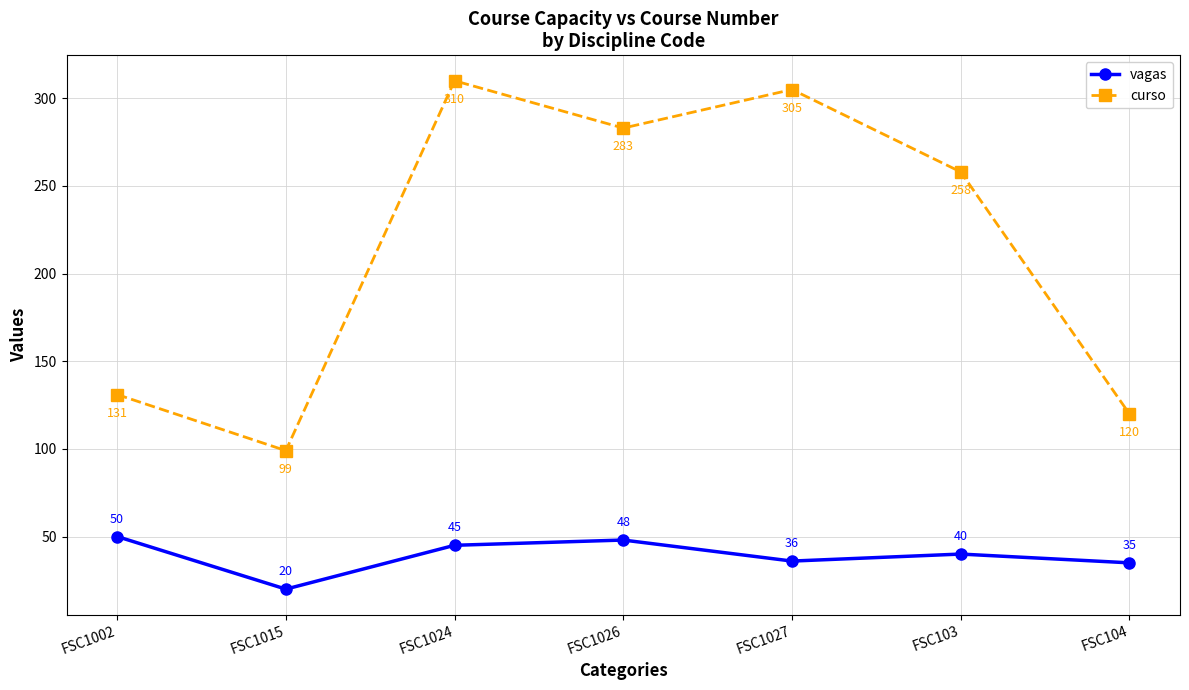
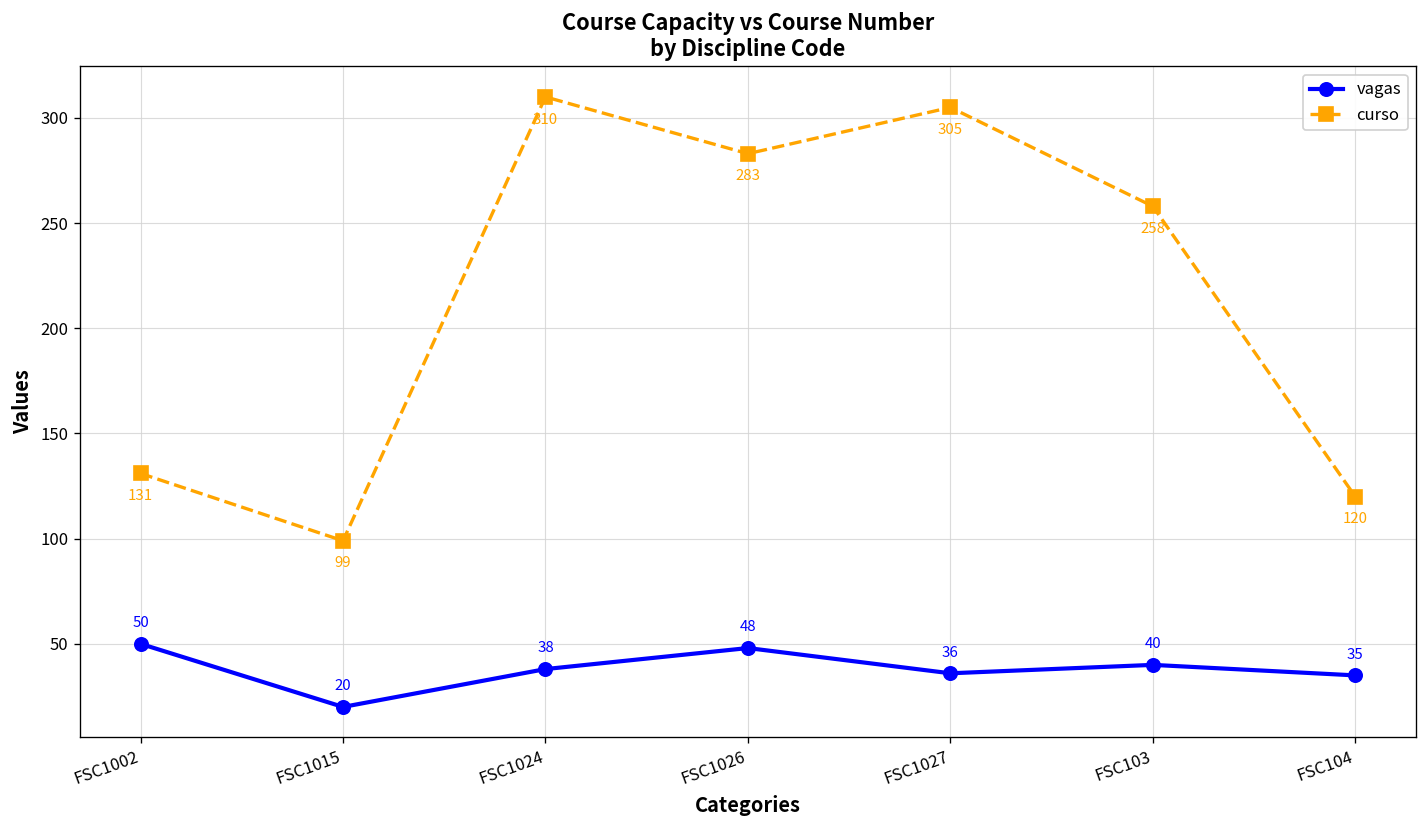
vagas, FSC1024: 45 -> 38
